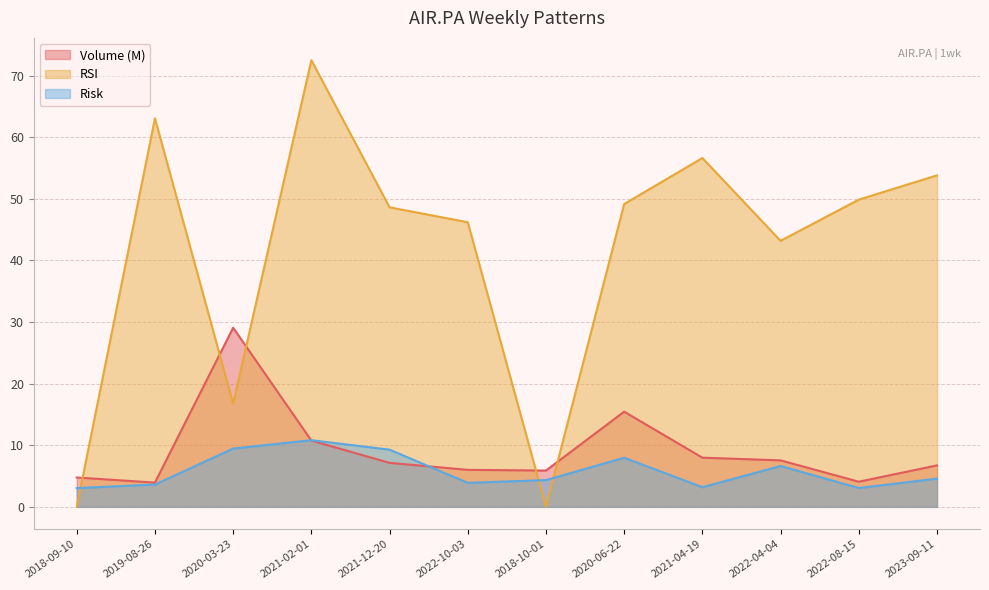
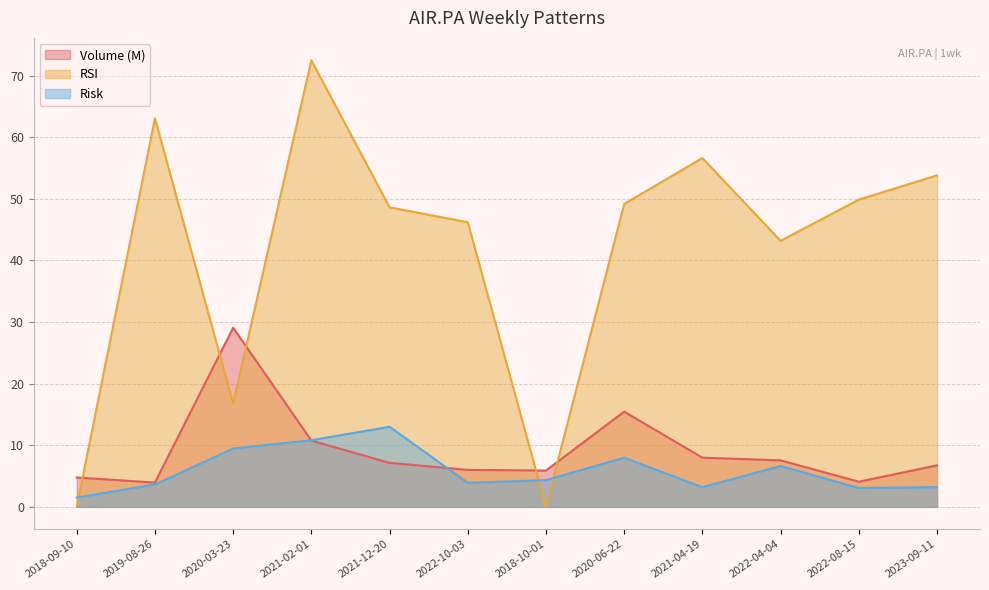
Risk, 2018-09-10: 3 -> 2
Risk, 2021-12-20: 9 -> 13
Risk, 2023-09-11: 5 -> 3
